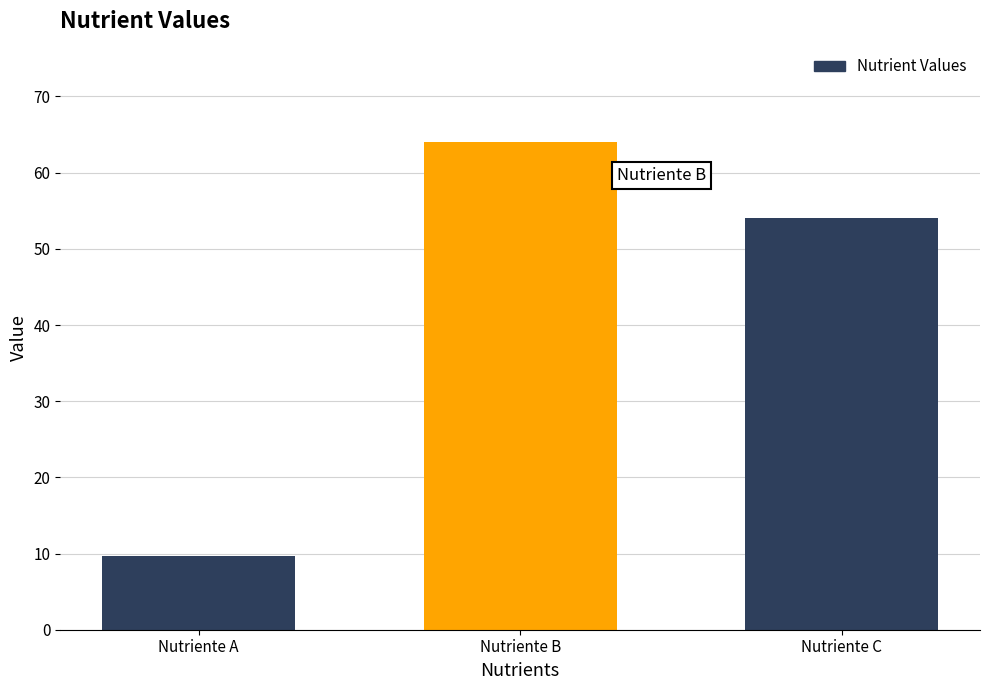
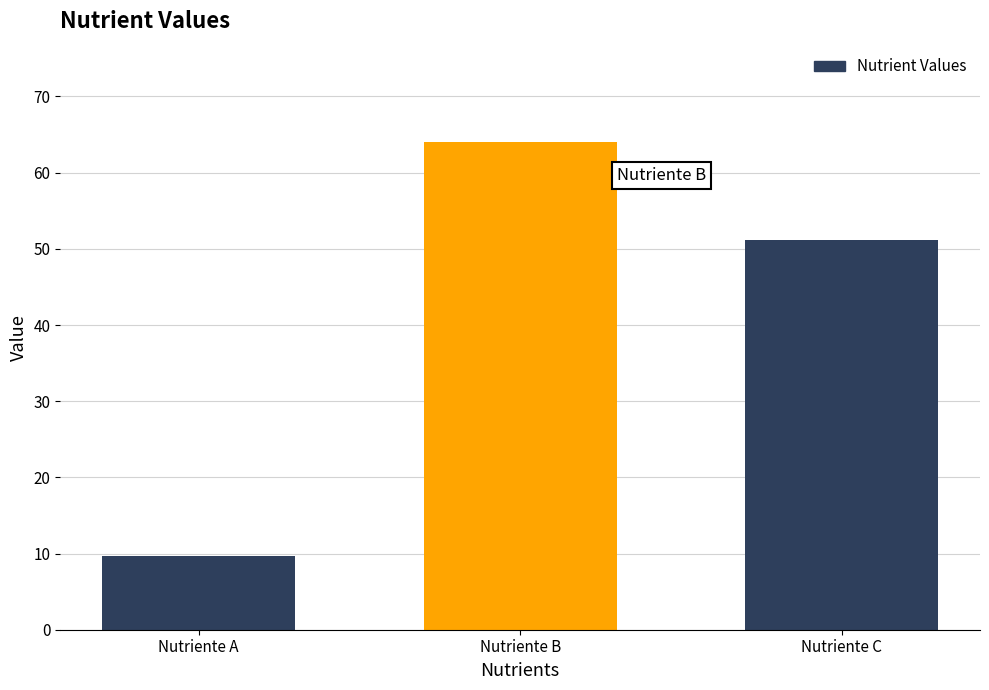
Nutriente C: 54 -> 51
